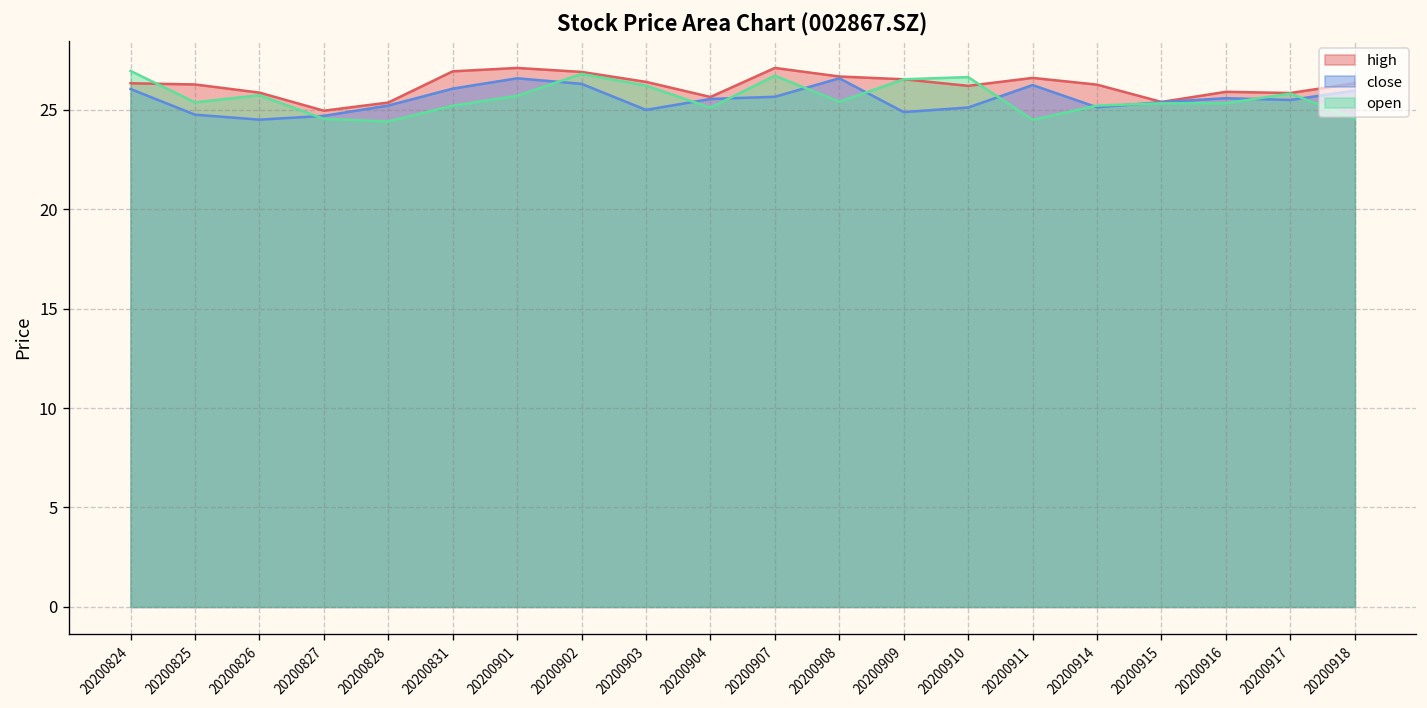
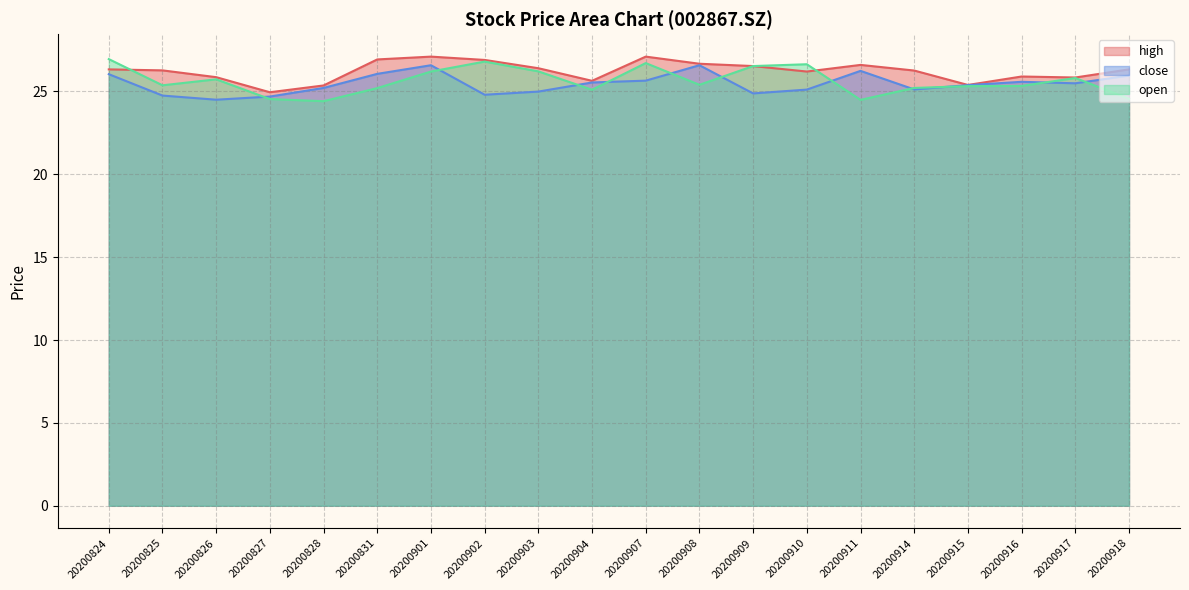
open, 20200901: 25.7 -> 26.2
close, 20200902: 26.3 -> 24.8
